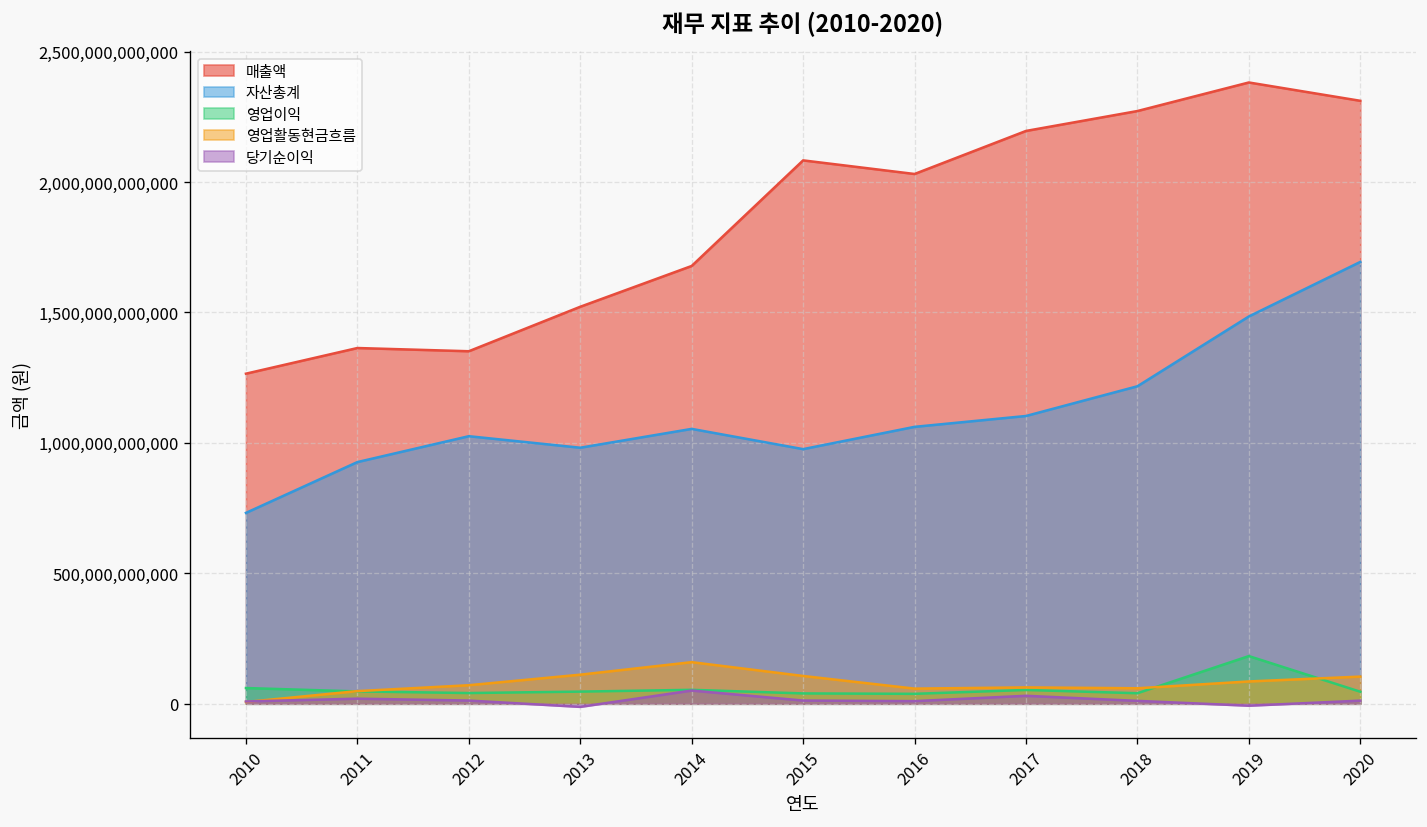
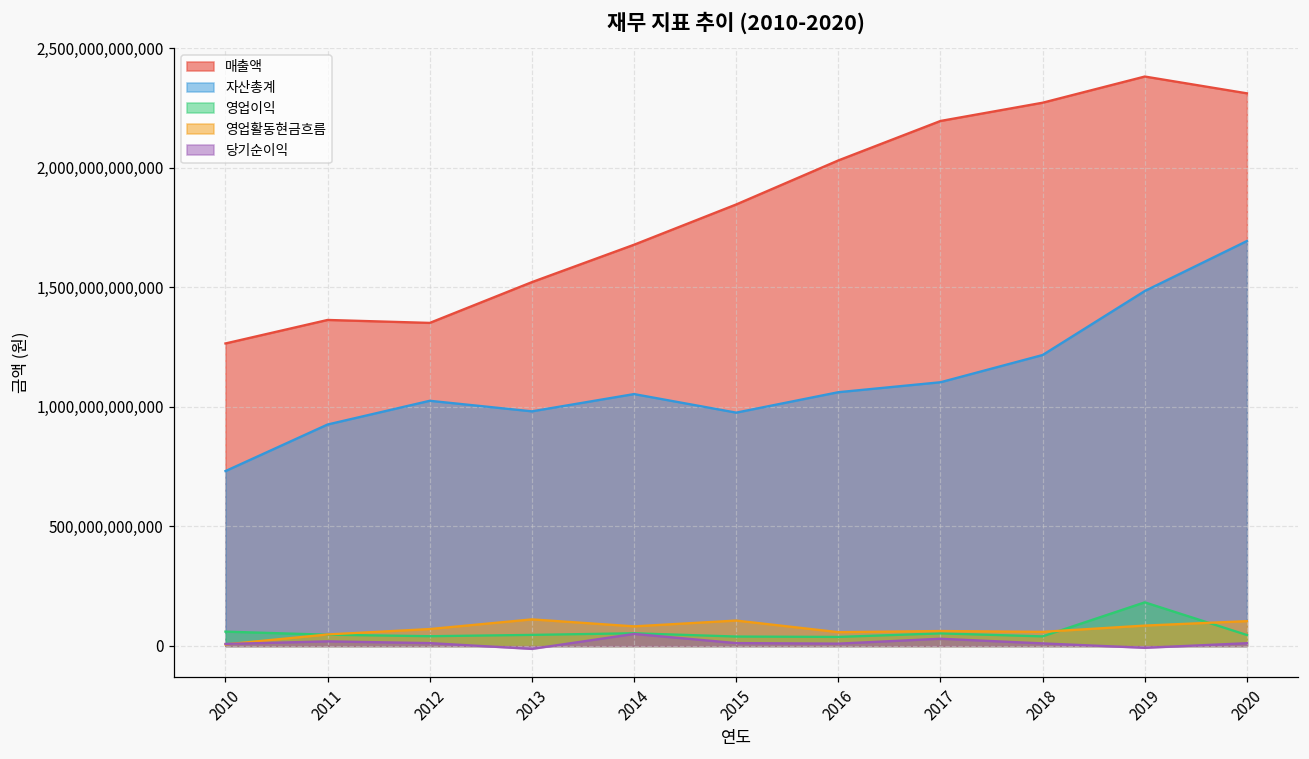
영업활동현금흐름, 2014: 160,000,000,000 -> 80,000,000,000
매출액, 2015: 2,080,000,000,000 -> 1,850,000,000,000
